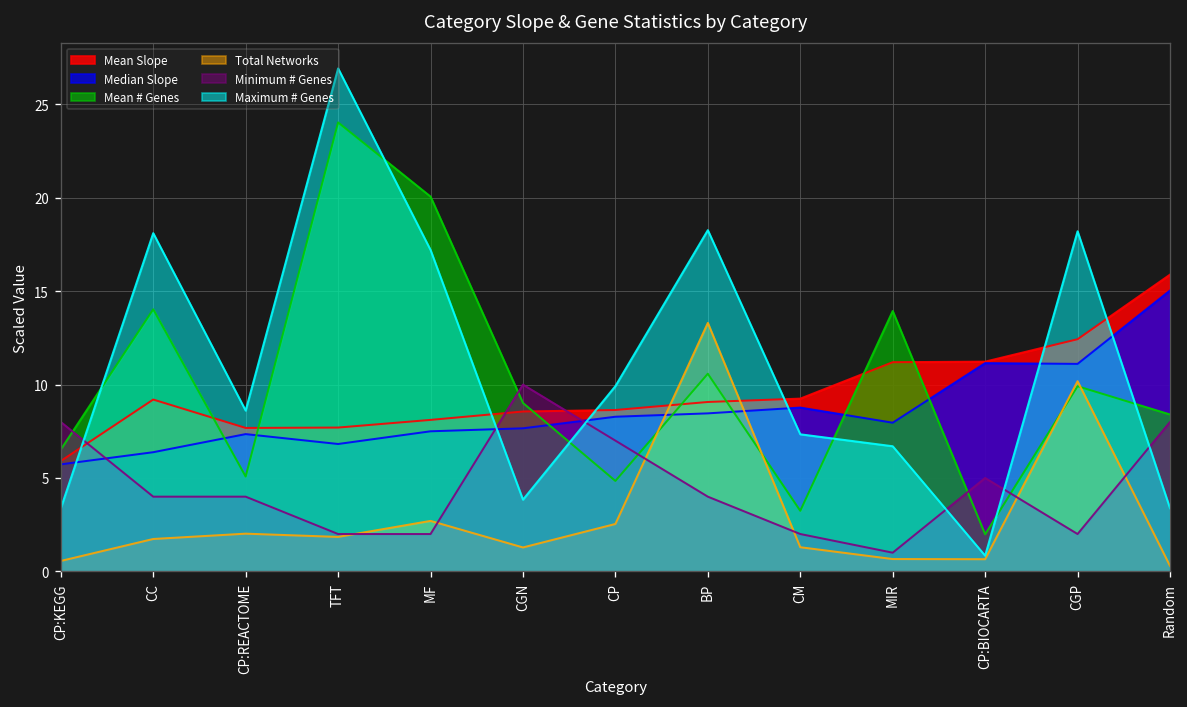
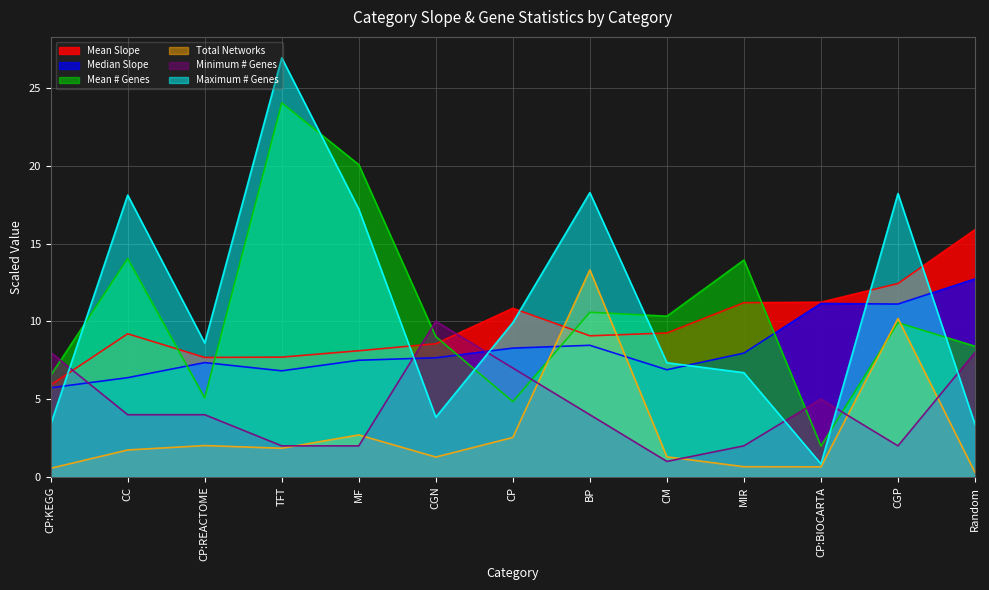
Mean Slope, CP: 8.6 -> 10.8
Median Slope, CM: 8.8 -> 6.9
Mean # Genes, CM: 3.2 -> 10.3
Minimum # Genes, CM: 2 -> 1
Minimum # Genes, MIR: 1 -> 2
Median Slope, Random: 15.0 -> 12.7
